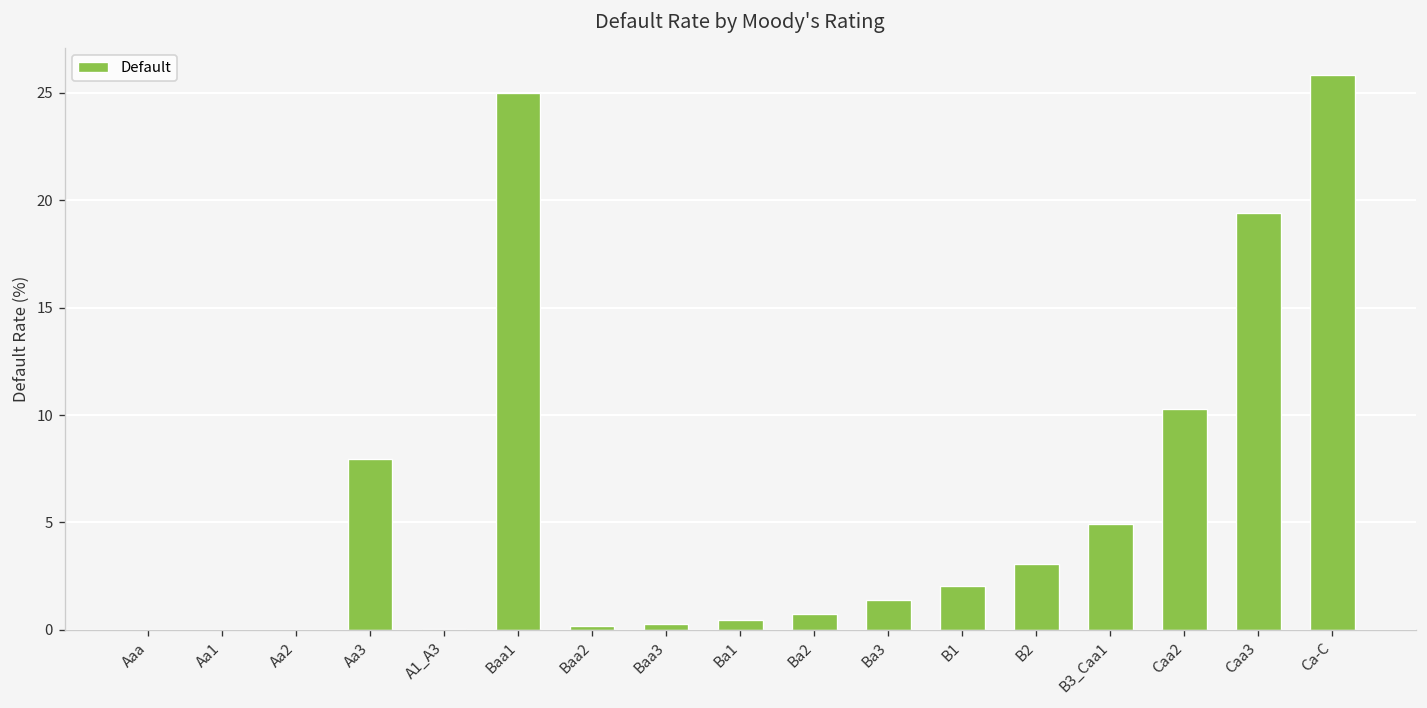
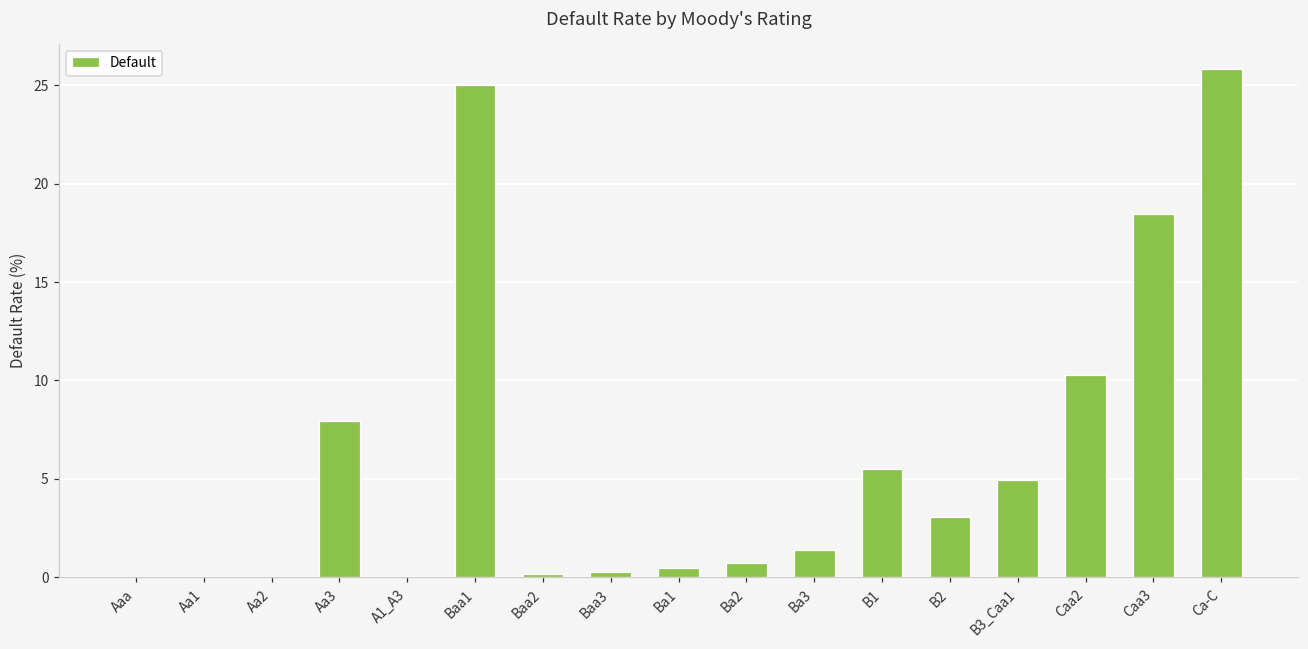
B1: 2.0 -> 5.5
Caa3: 19.4 -> 18.5
